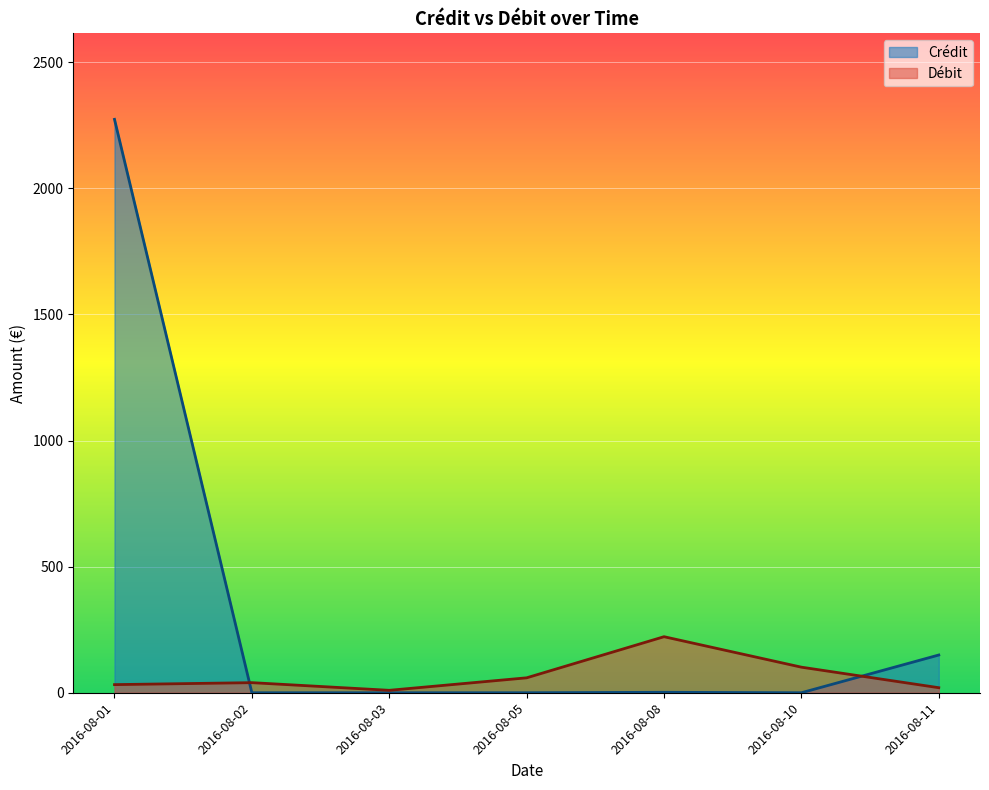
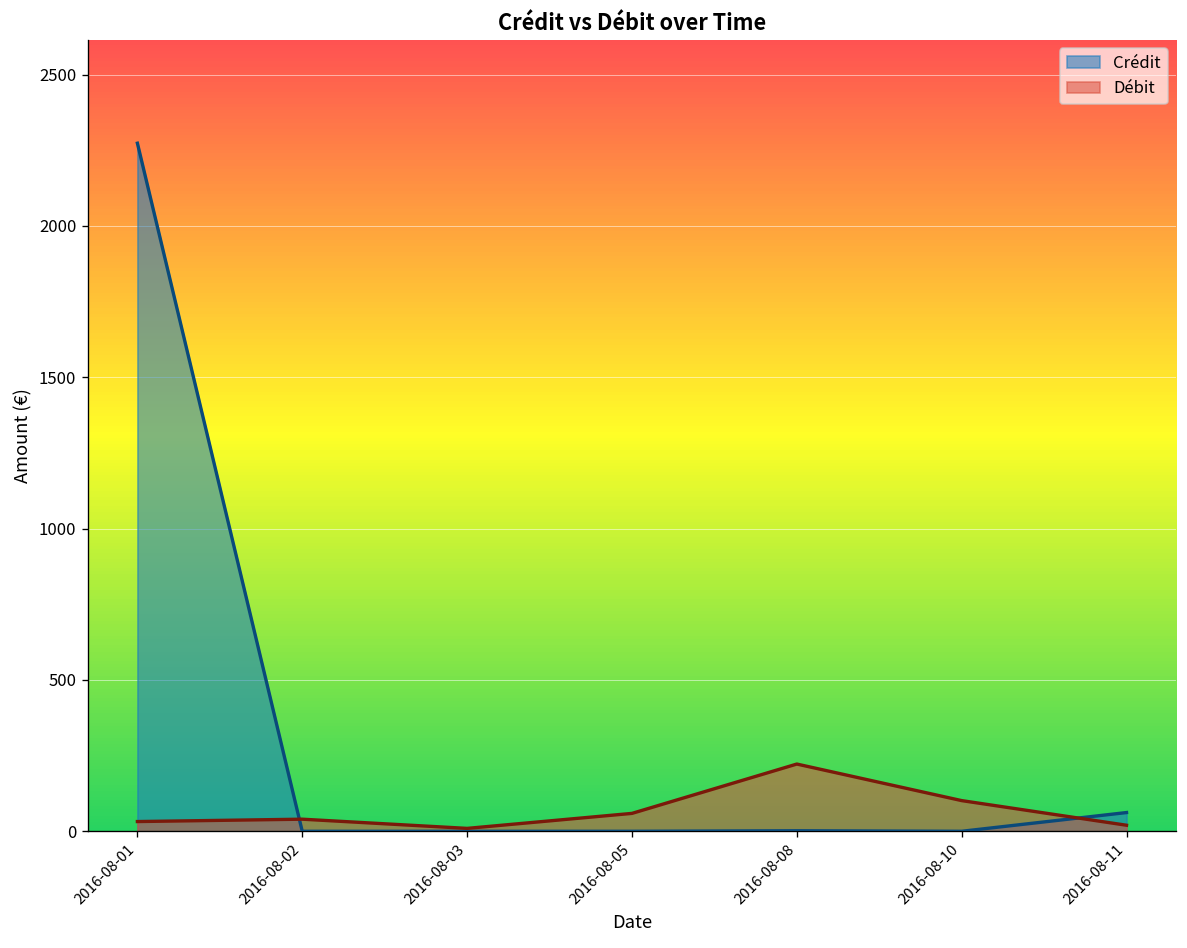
Crédit, 2016-08-11: 150 -> 60
